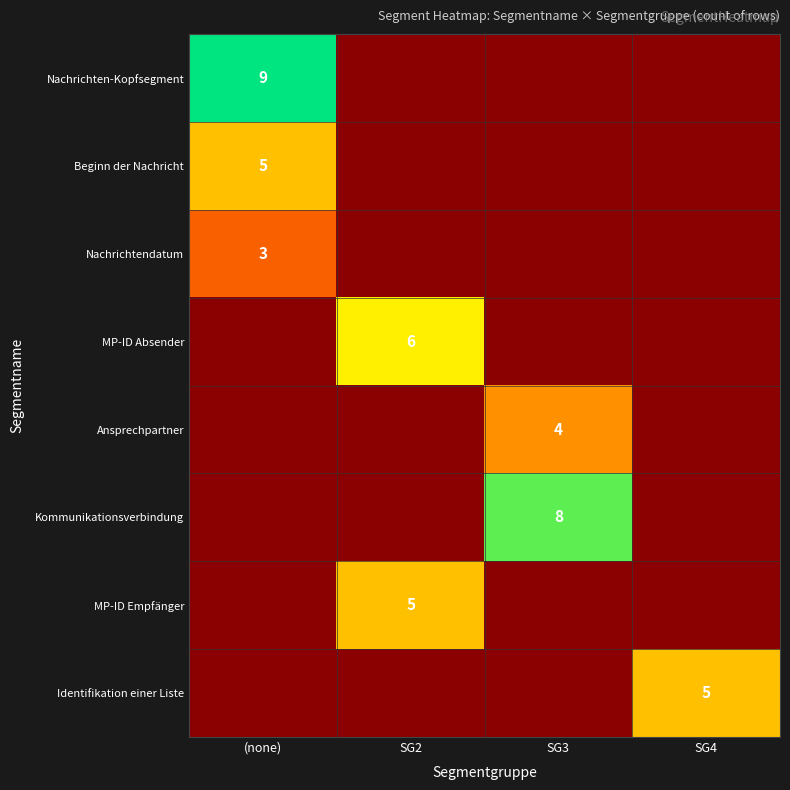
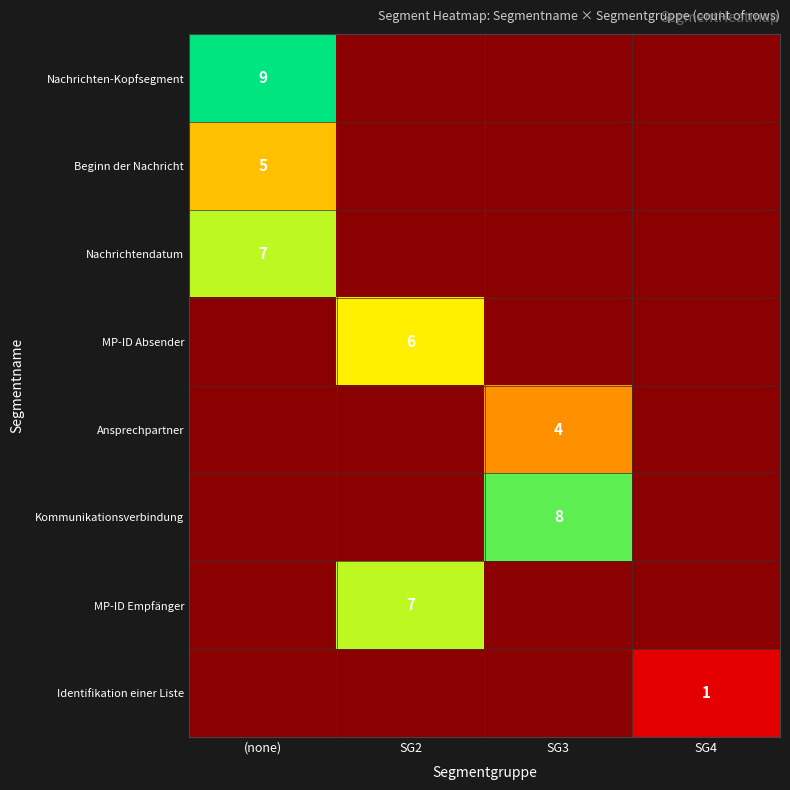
Nachrichtendatum, (none): 3 -> 7
MP-ID Empfänger, SG2: 5 -> 7
Identifikation einer Liste, SG4: 5 -> 1
